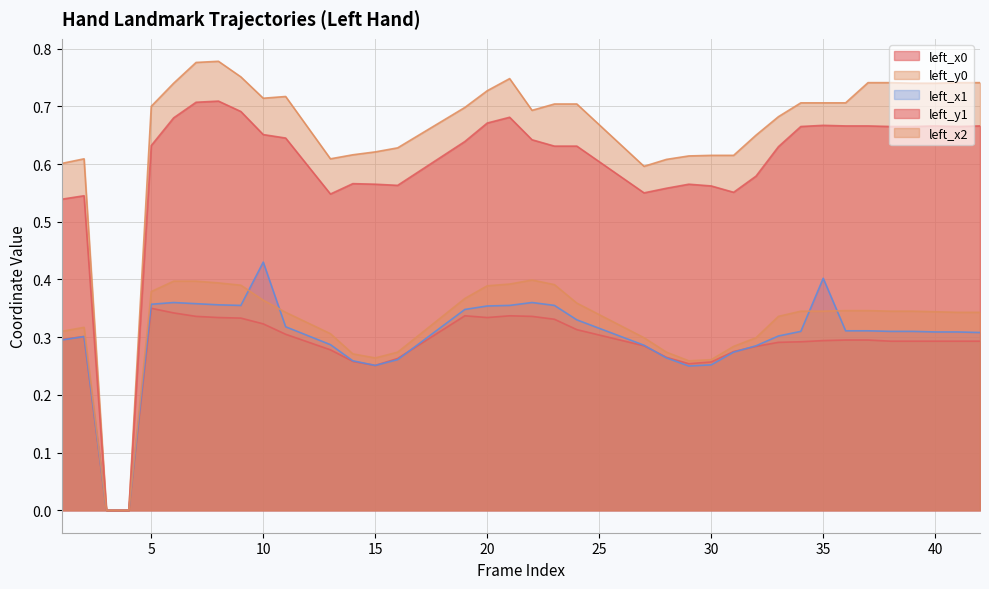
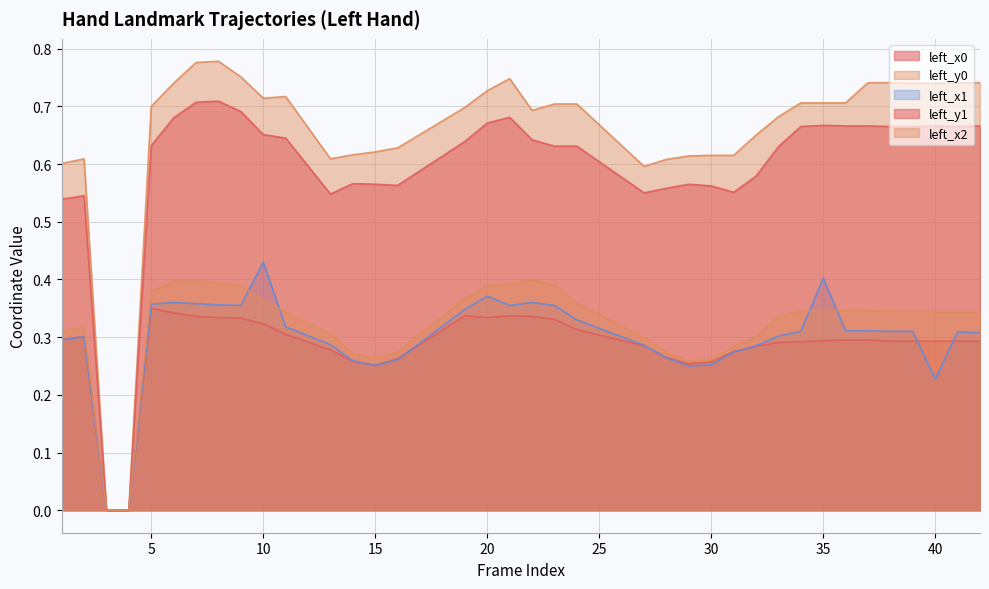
left_x1, 20: 0.35 -> 0.37
left_x1, 40: 0.31 -> 0.23
